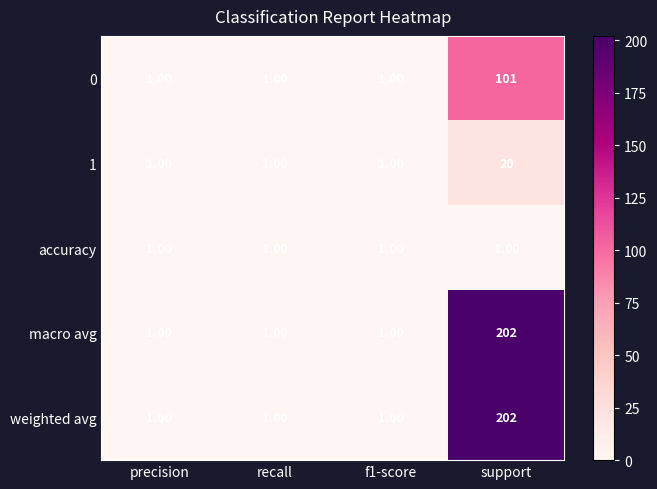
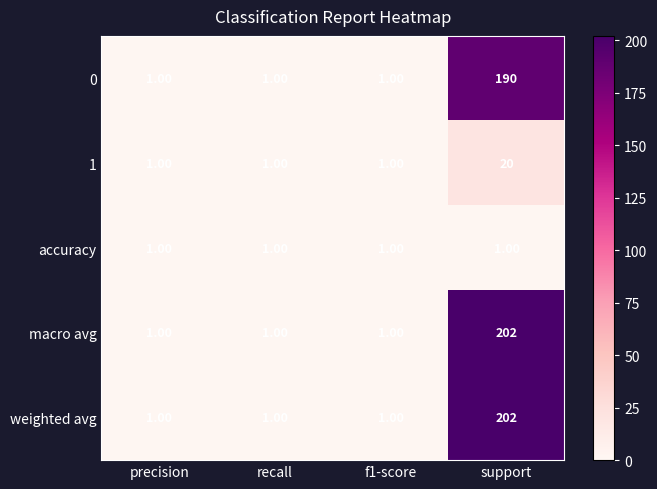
0, support: 101 -> 190
